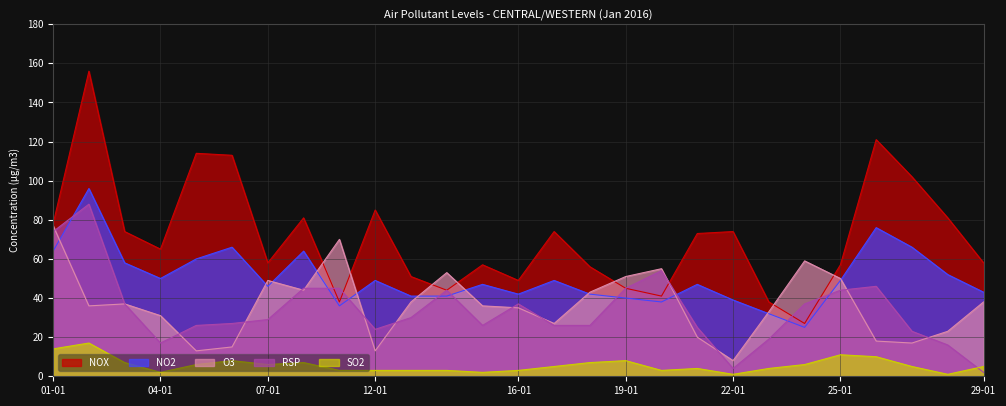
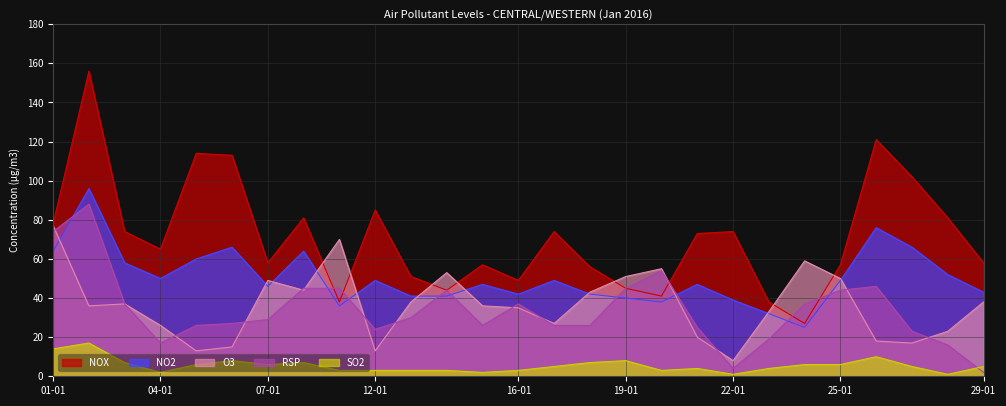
O3, 04-01: 31 -> 26
SO2, 25-01: 11 -> 6
